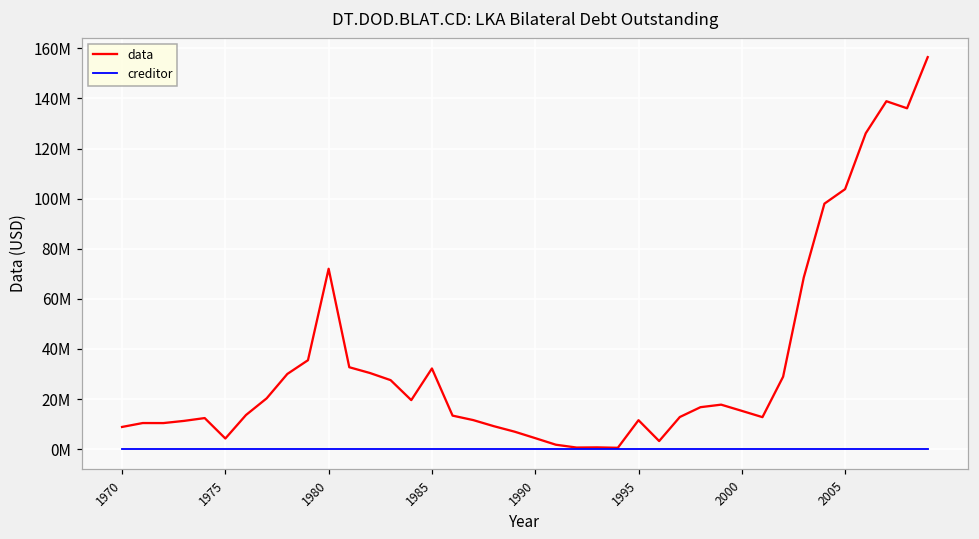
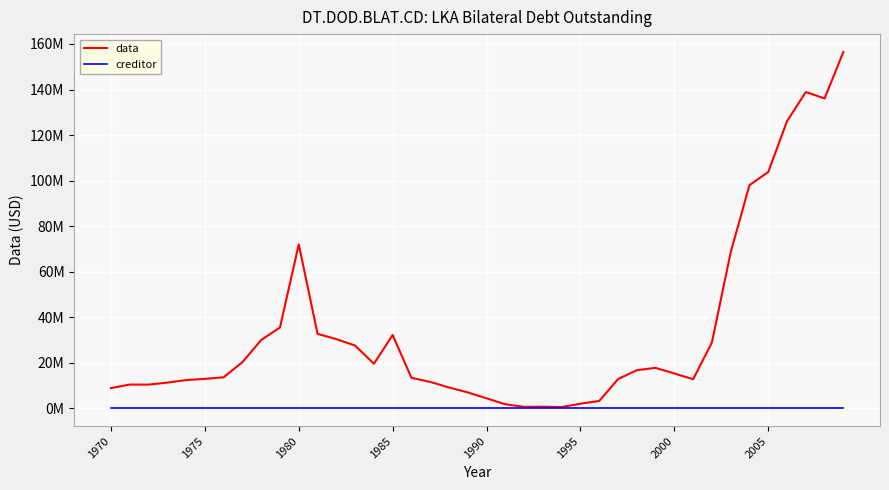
data, 1975: 4000000 -> 13000000
data, 1995: 12000000 -> 2000000
